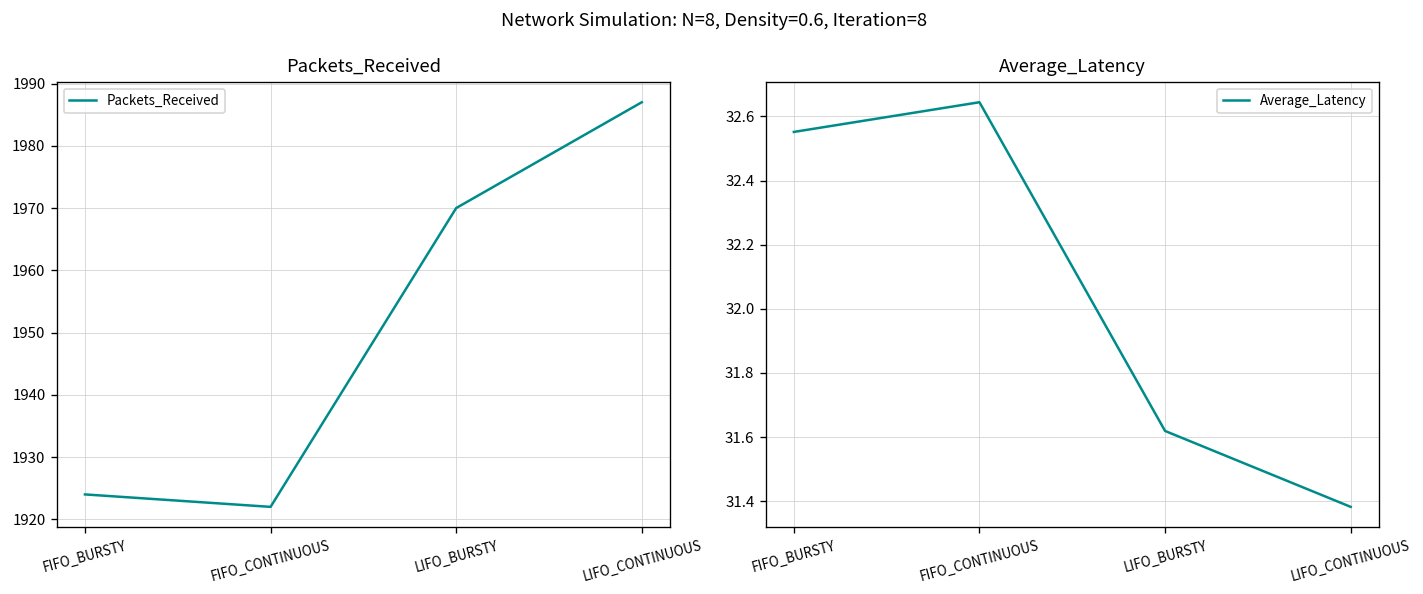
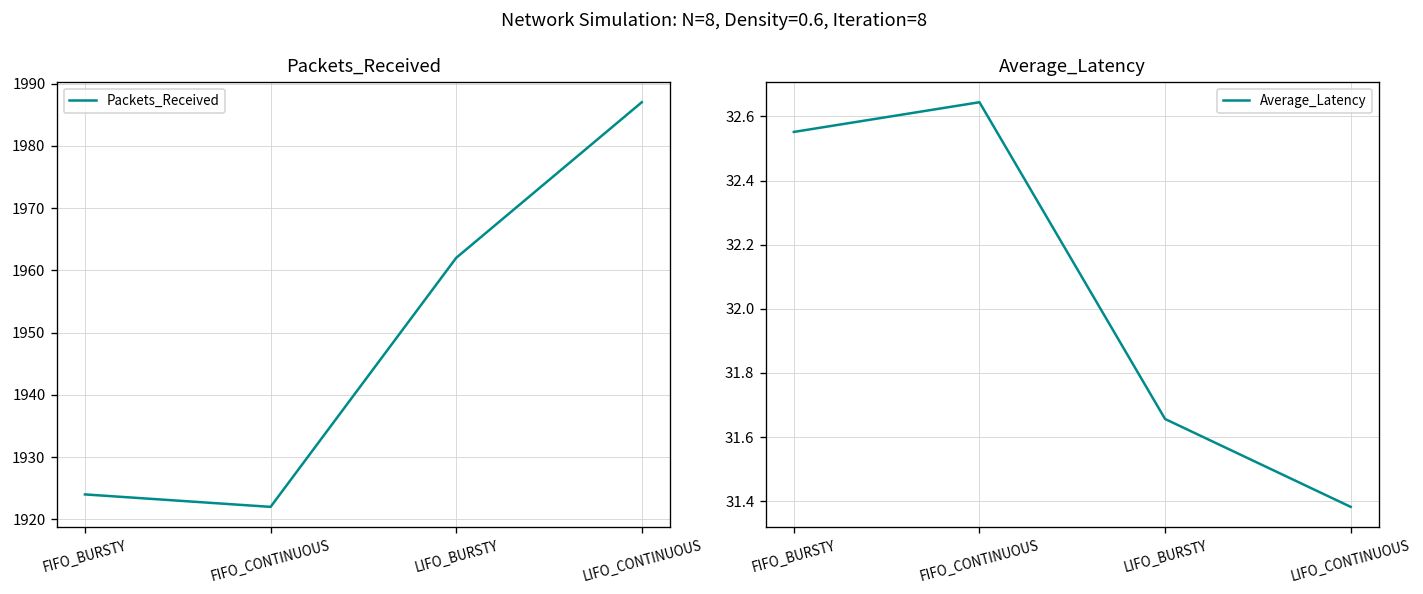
Packets_Received, LIFO_BURSTY: 1970 -> 1962
Average_Latency, LIFO_BURSTY: 31.62 -> 31.66
